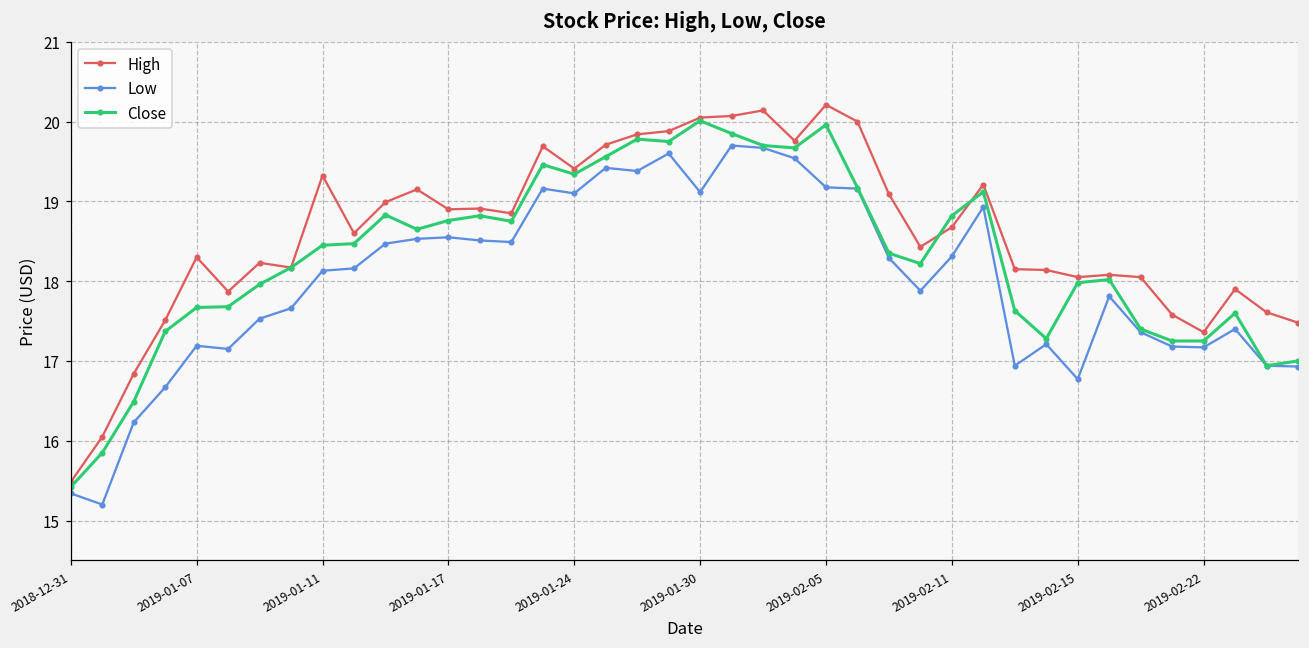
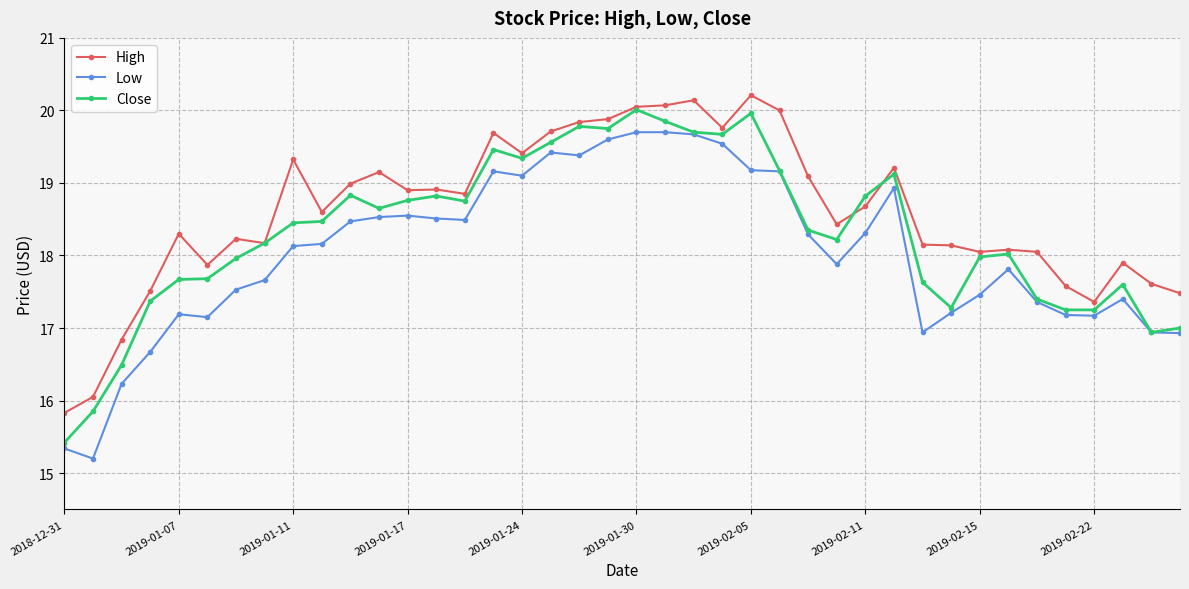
High, 2018-12-31: 15.5 -> 15.8
Low, 2019-01-30: 19.1 -> 19.7
Low, 2019-02-15: 16.8 -> 17.5
